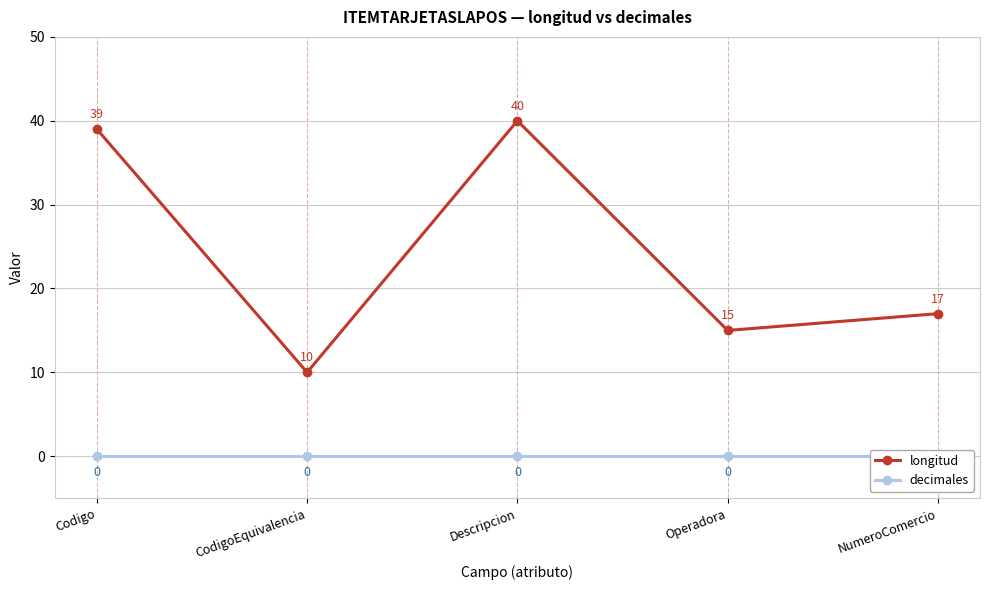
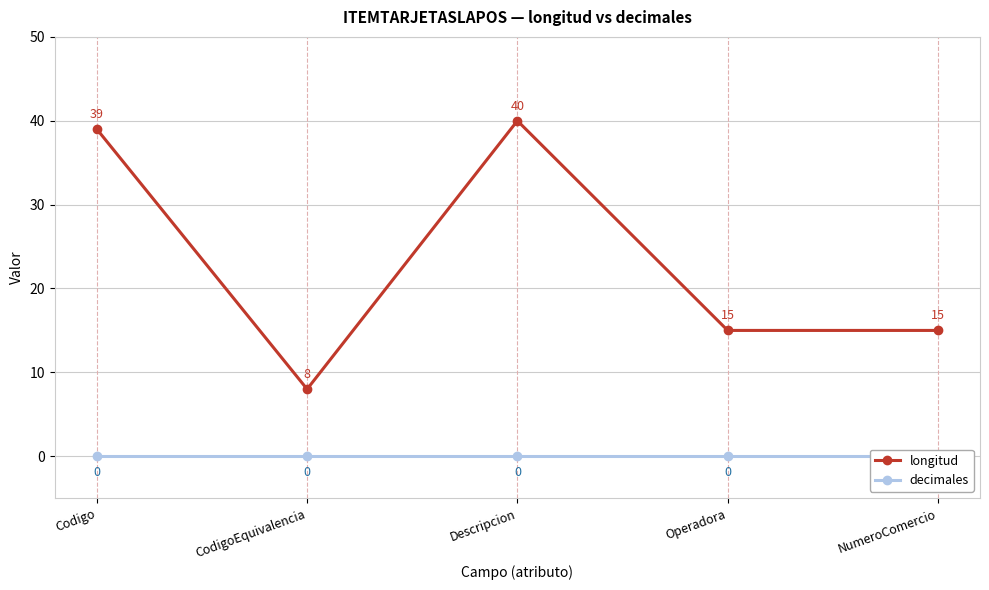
longitud, CodigoEquivalencia: 10 -> 8
longitud, NumeroComercio: 17 -> 15
